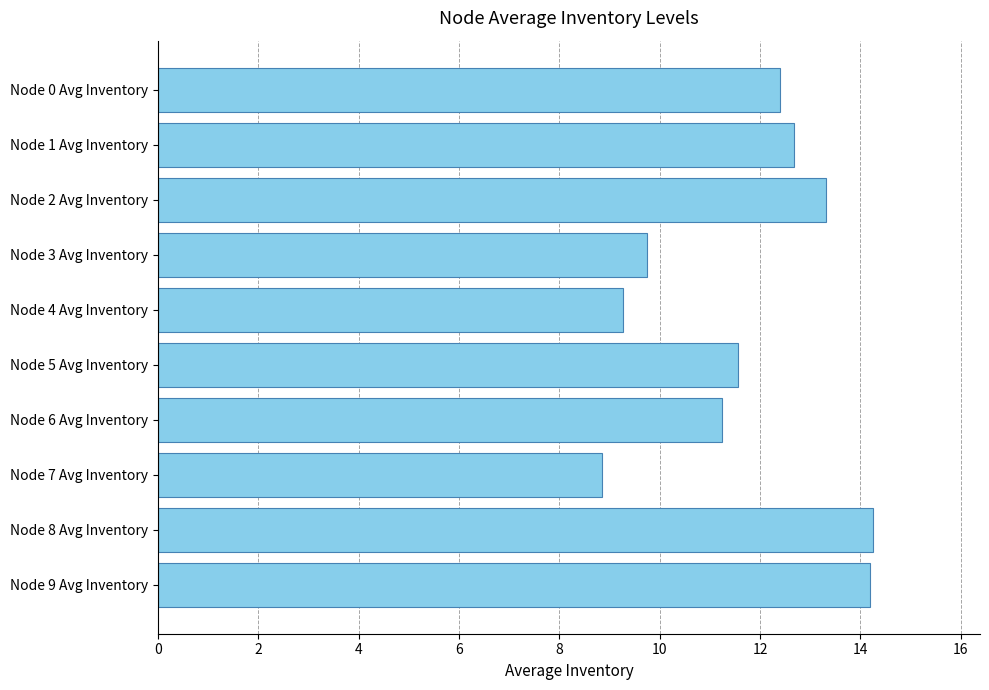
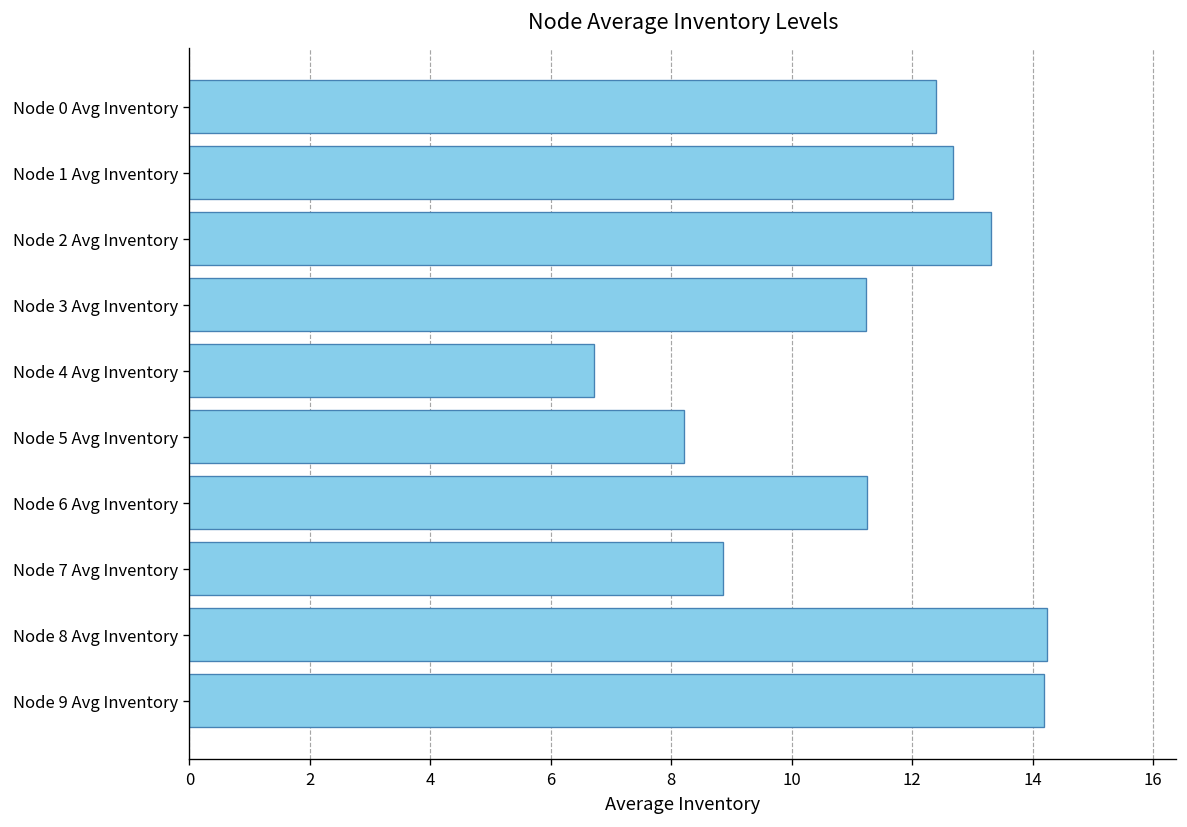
Node 3 Avg Inventory: 9.7 -> 11.2
Node 4 Avg Inventory: 9.3 -> 6.7
Node 5 Avg Inventory: 11.6 -> 8.2
